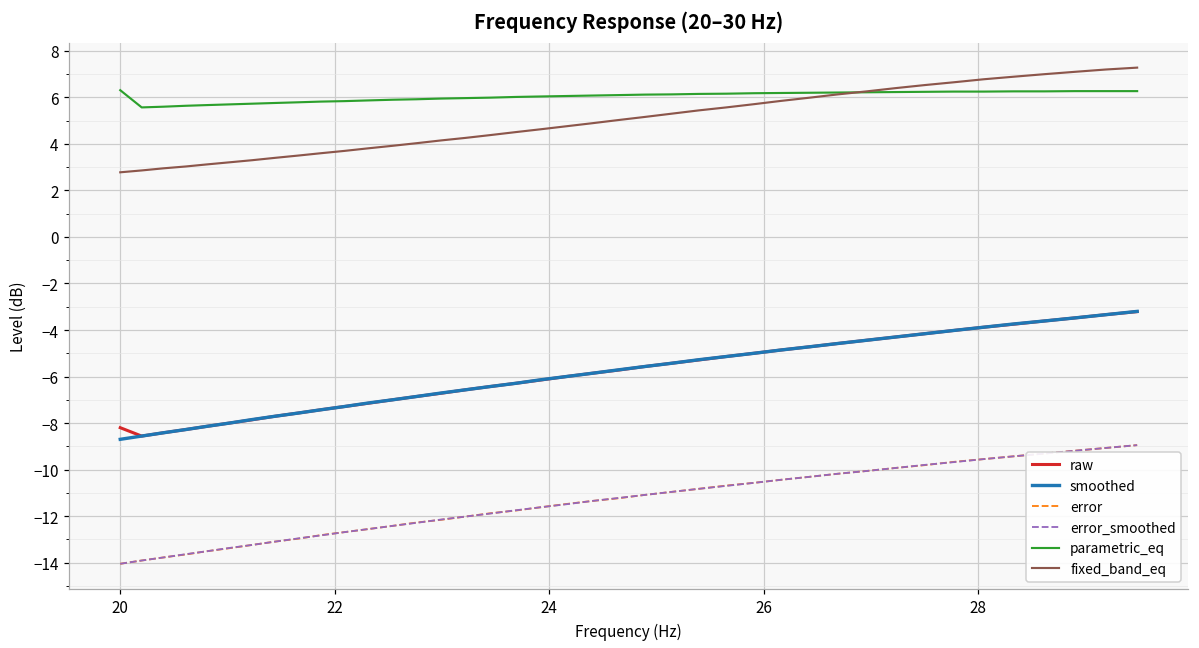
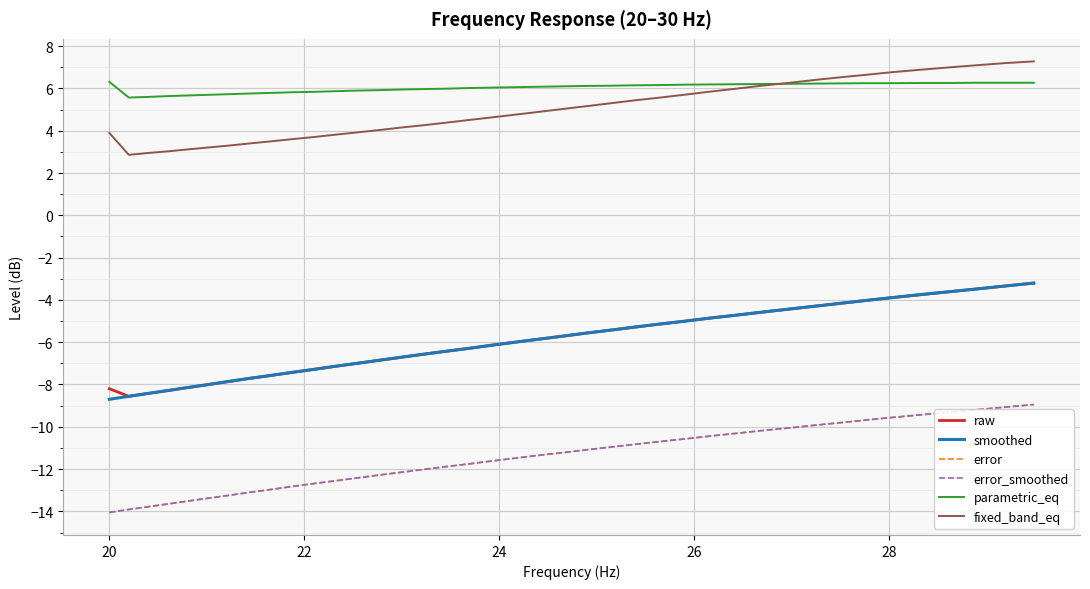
fixed_band_eq, 20: 2.8 -> 3.9
